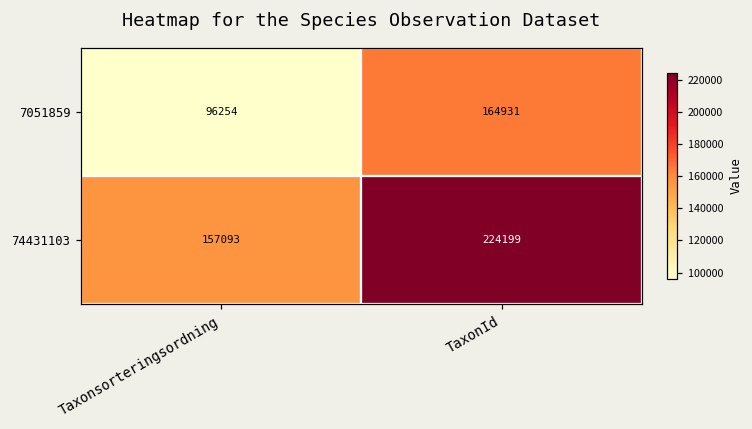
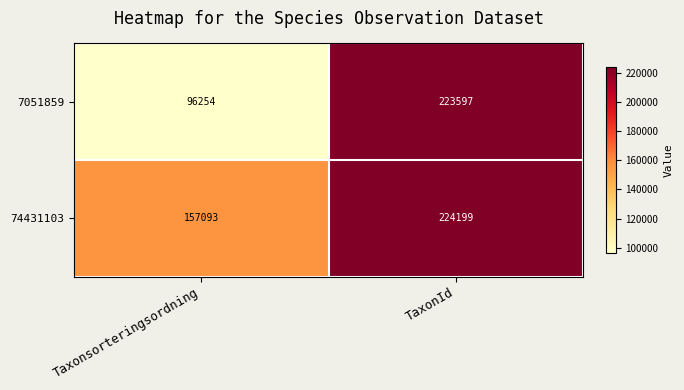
7051859, TaxonId: 164931 -> 223597
